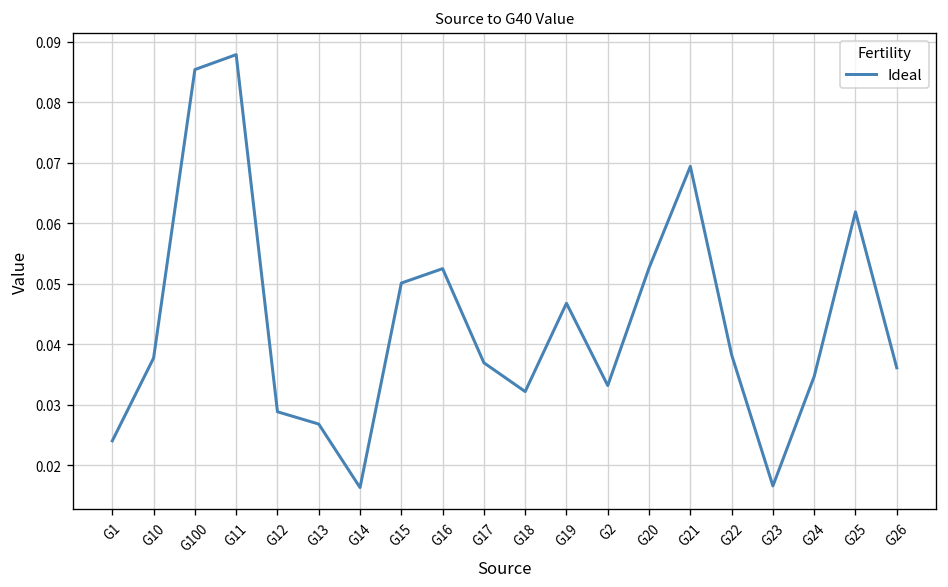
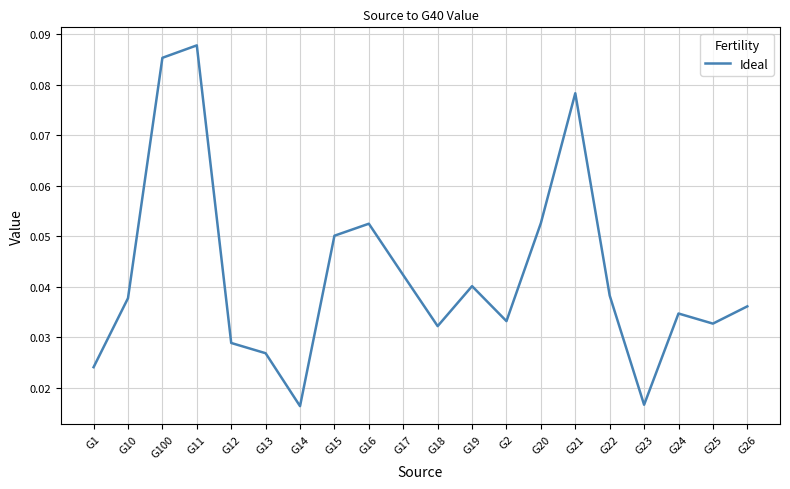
G17: 0.037 -> 0.042
G19: 0.047 -> 0.040
G21: 0.069 -> 0.078
G25: 0.062 -> 0.033
